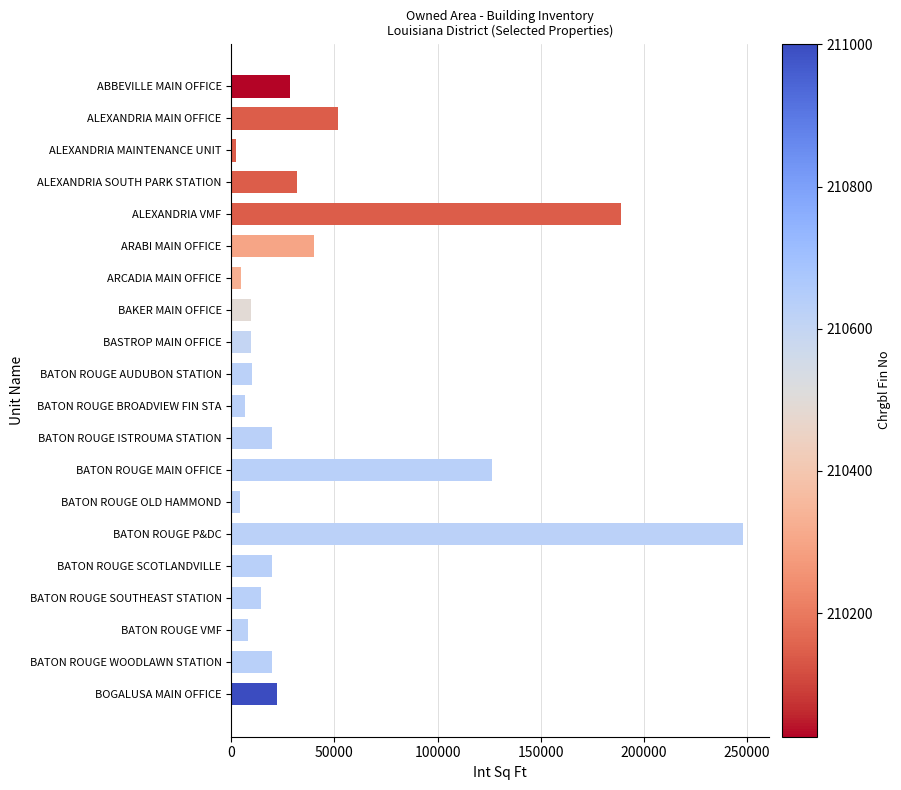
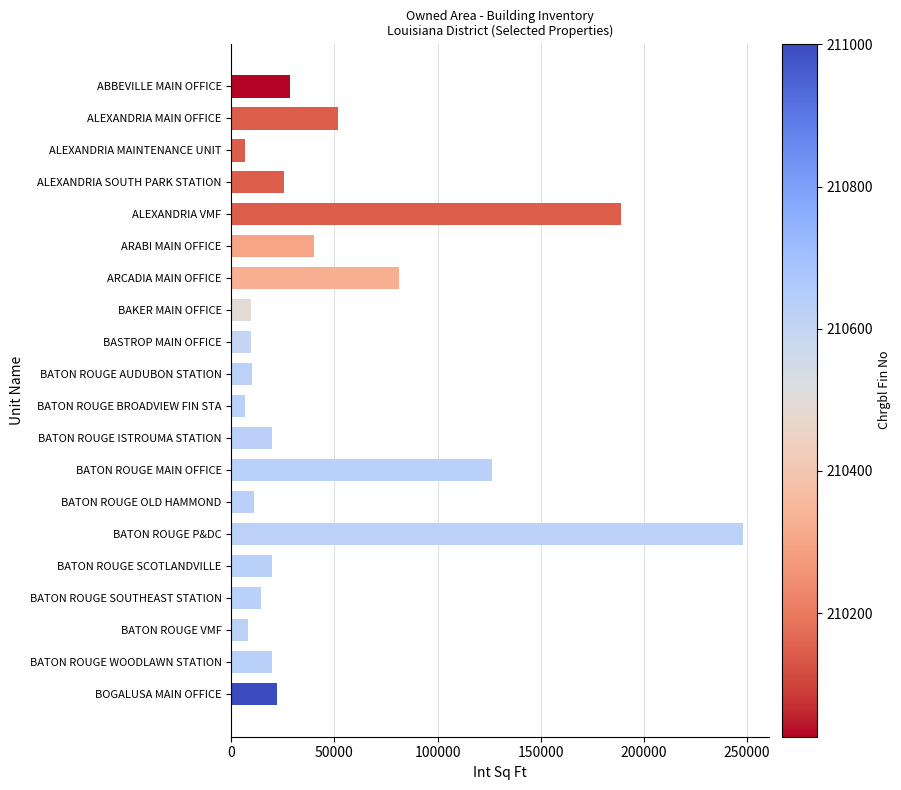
ALEXANDRIA MAINTENANCE UNIT: 2000 -> 7000
ALEXANDRIA SOUTH PARK STATION: 32000 -> 25000
ARCADIA MAIN OFFICE: 5000 -> 81000
BATON ROUGE OLD HAMMOND: 4000 -> 11000
